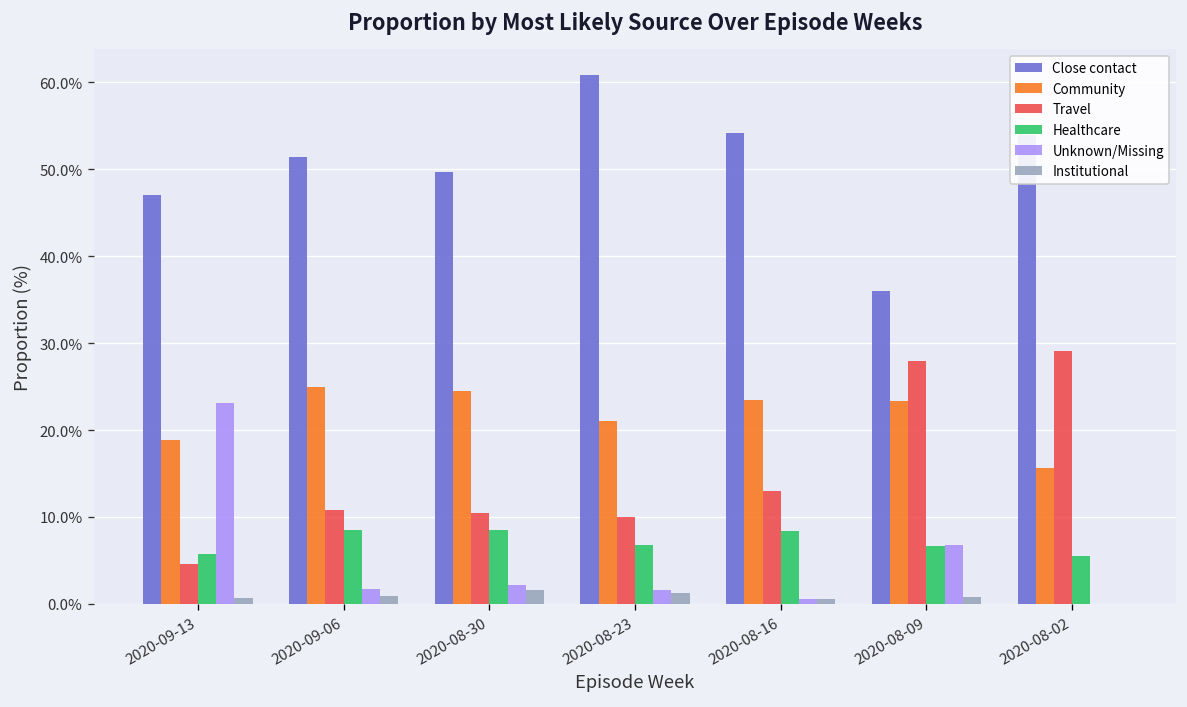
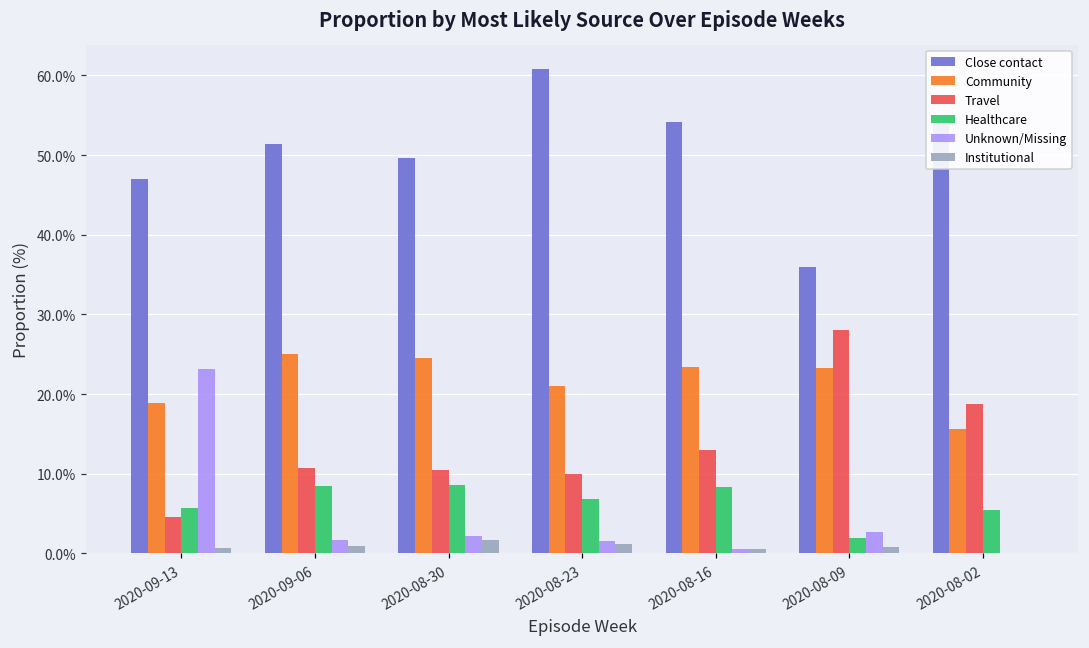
Healthcare, 2020-08-09: 7% -> 2%
Unknown/Missing, 2020-08-09: 7% -> 3%
Travel, 2020-08-02: 29% -> 19%
